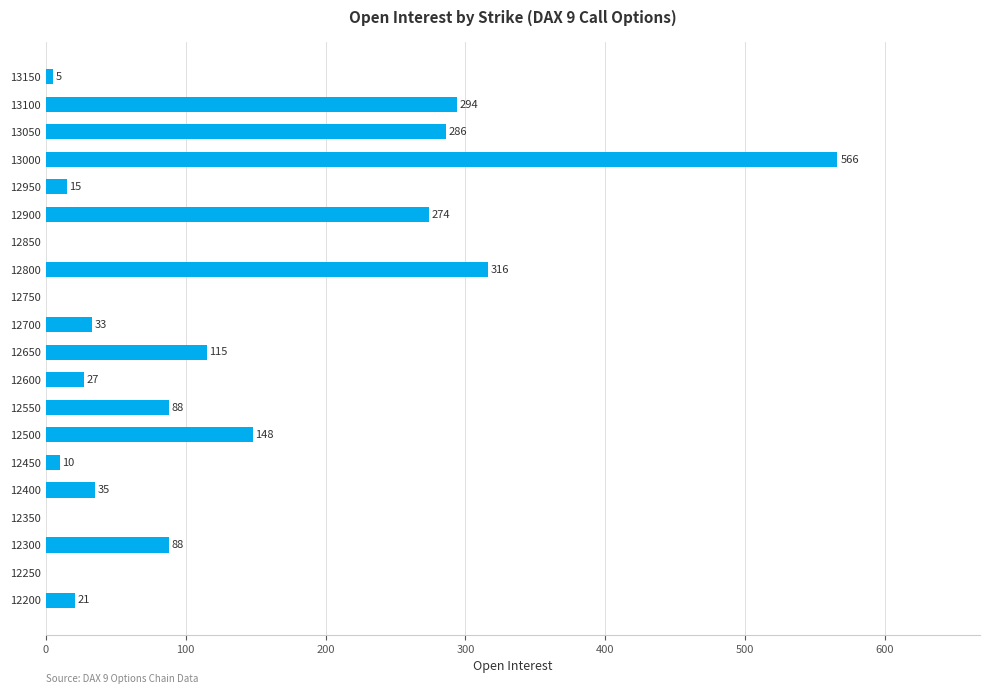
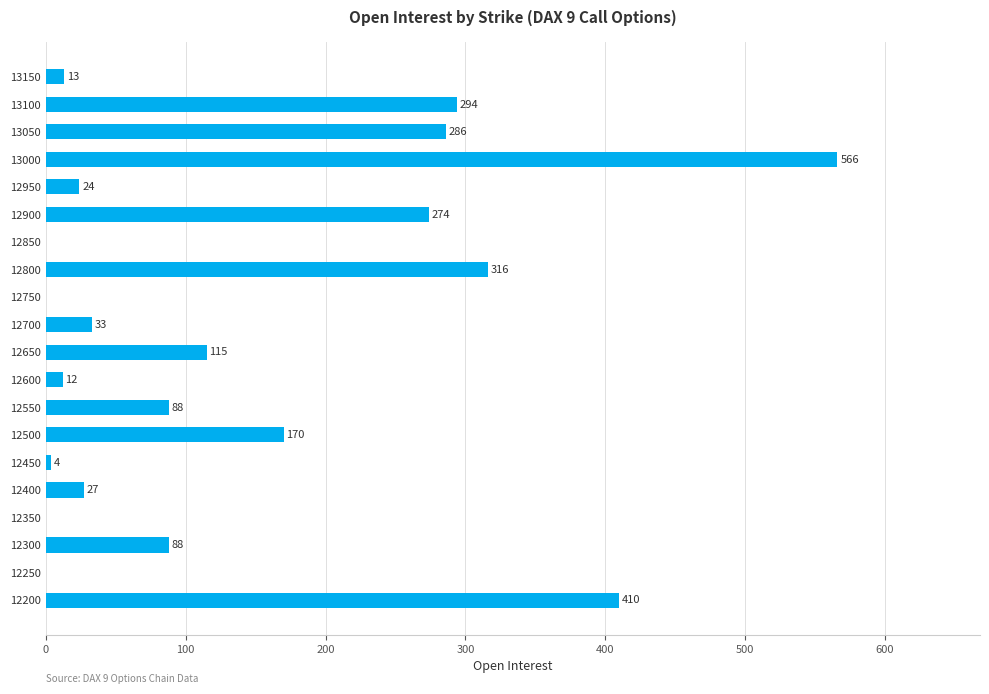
13150: 5 -> 13
12950: 15 -> 24
12600: 27 -> 12
12500: 148 -> 170
12450: 10 -> 4
12400: 35 -> 27
12200: 21 -> 410
